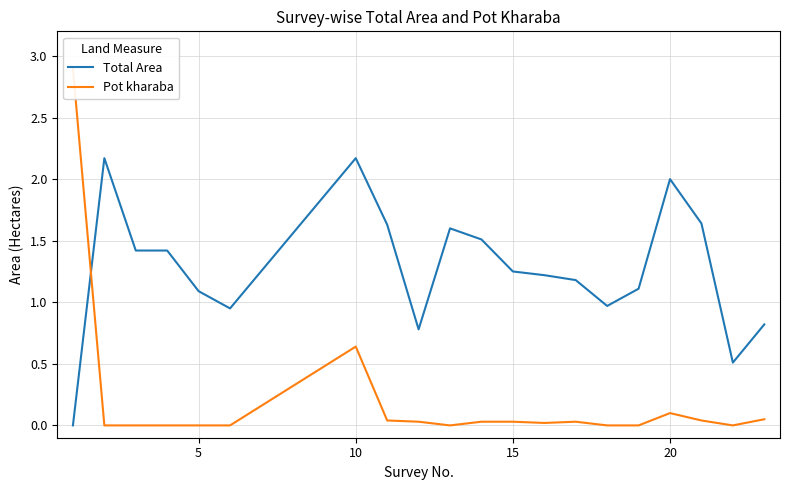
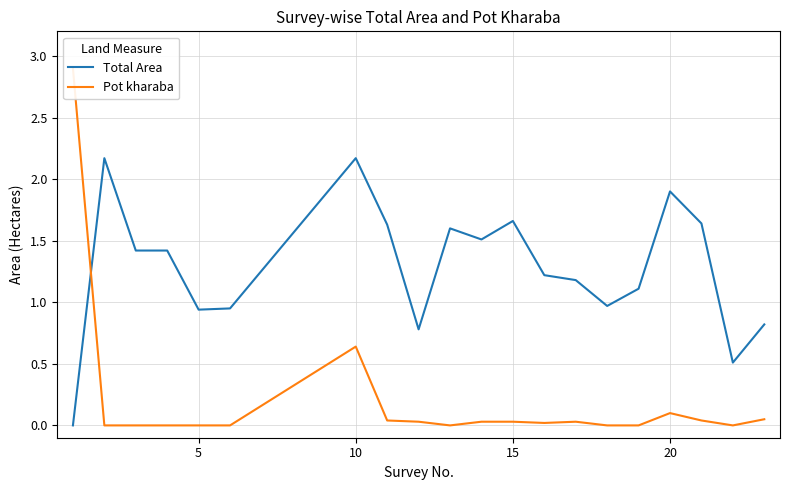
Total Area, 5: 1.09 -> 0.94
Total Area, 15: 1.25 -> 1.66
Total Area, 20: 2.0 -> 1.9
